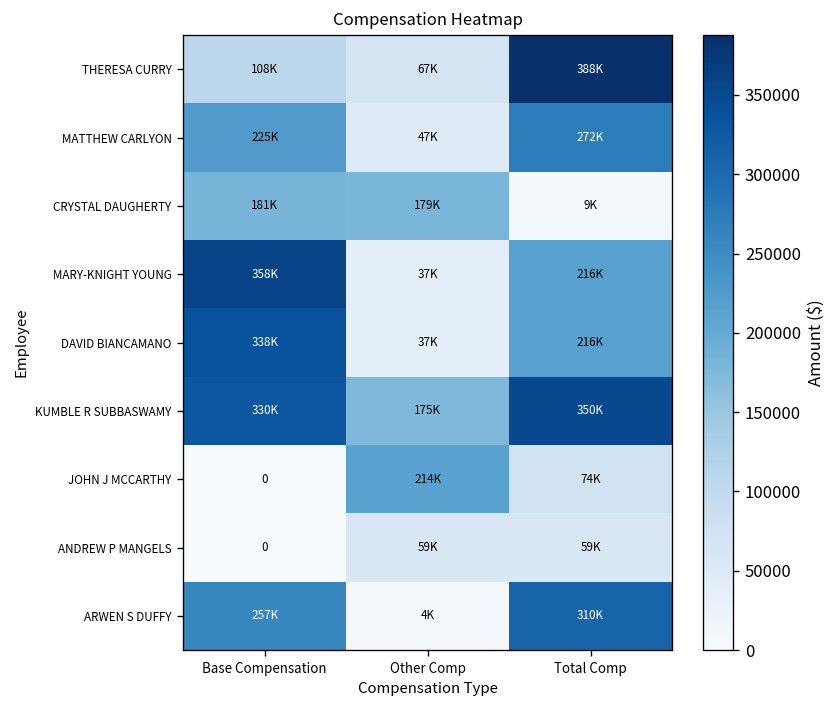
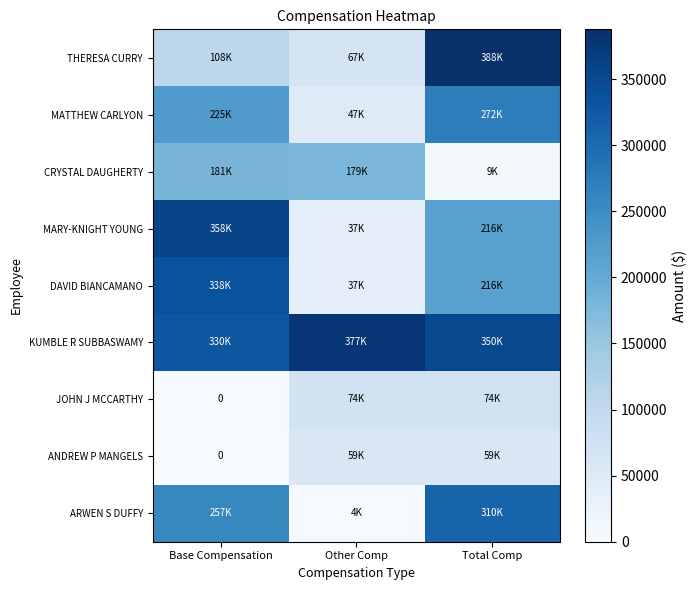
KUMBLE R SUBBASWAMY, Other Comp: 175K -> 377K
JOHN J MCCARTHY, Other Comp: 214K -> 74K
